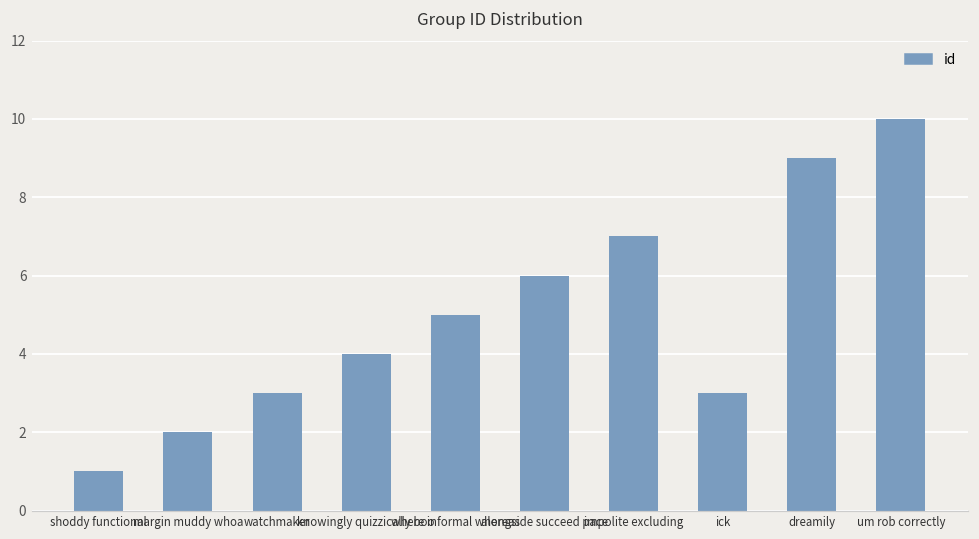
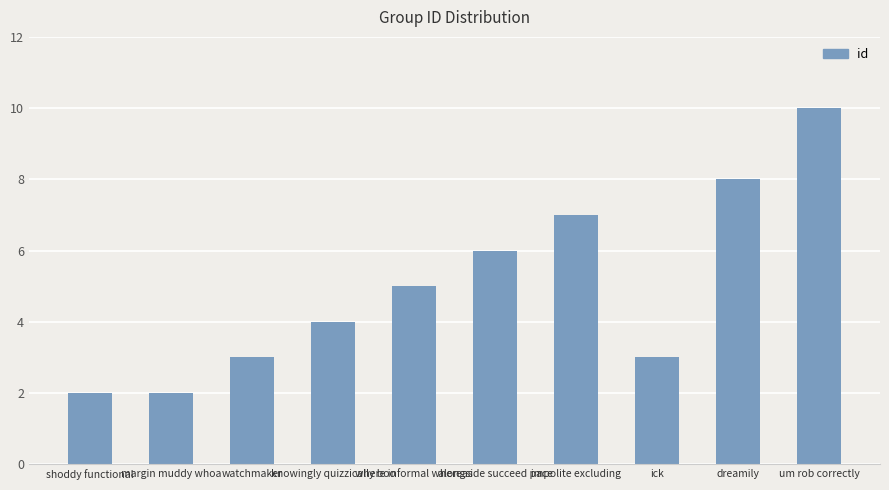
shoddy functional: 1 -> 2
dreamily: 9 -> 8
